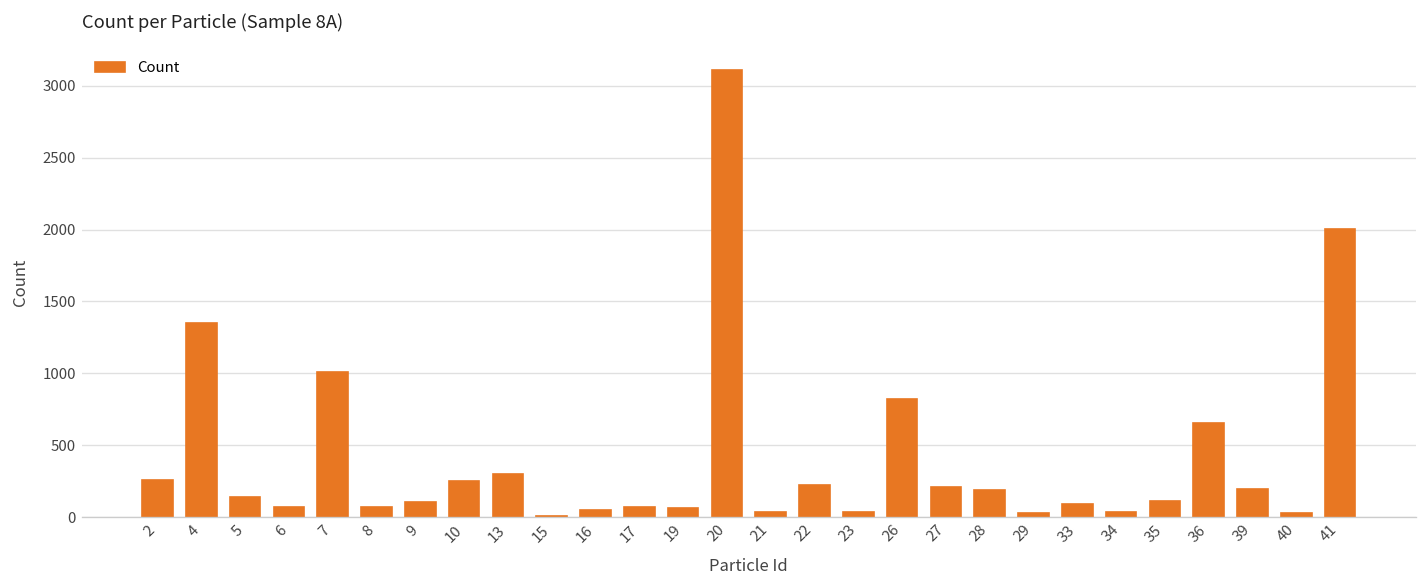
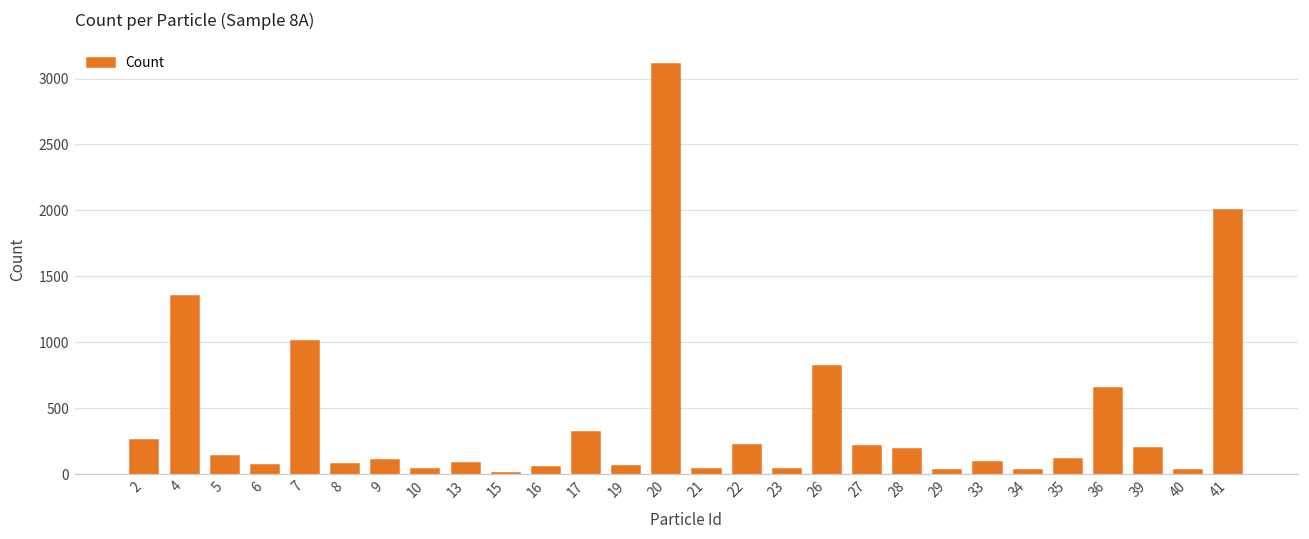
10: 250 -> 40
13: 300 -> 80
17: 70 -> 320
